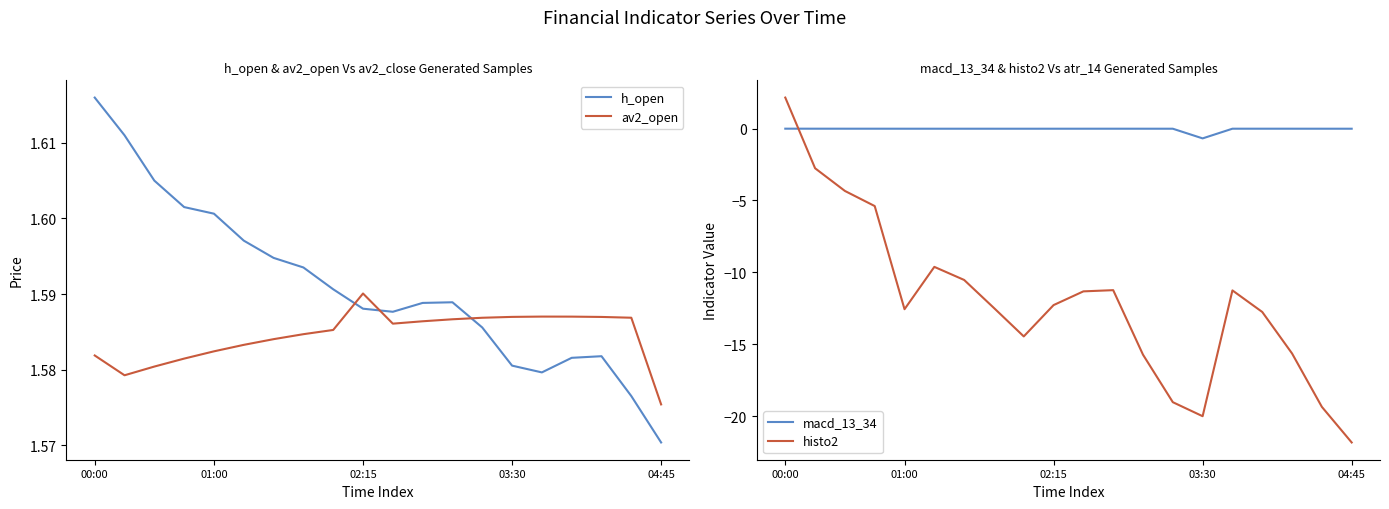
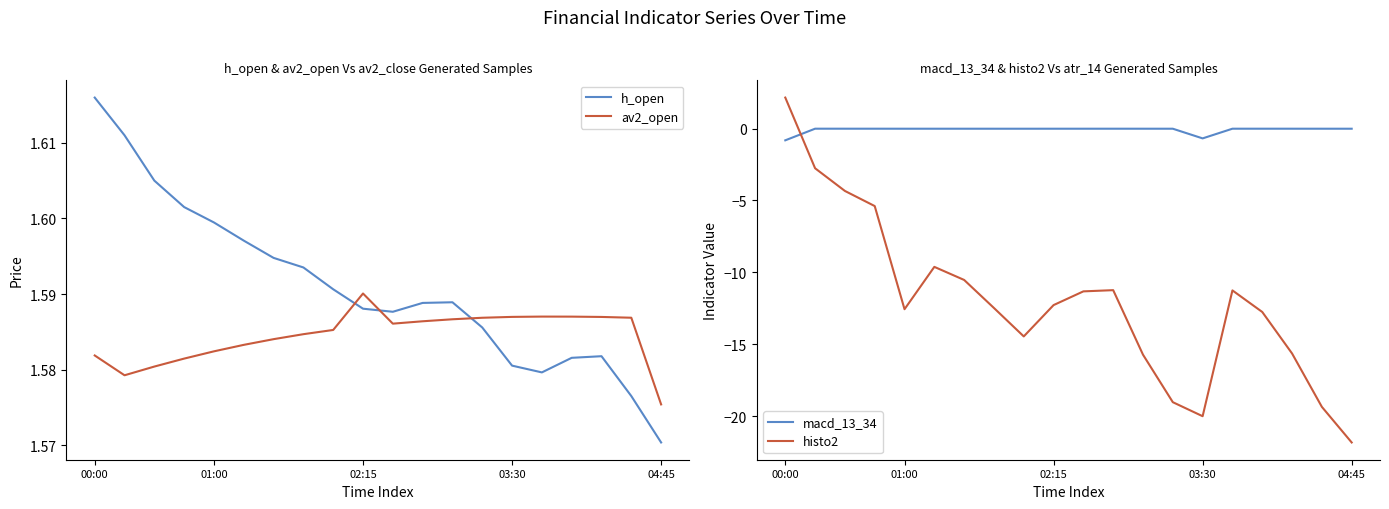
h_open & av2_open Vs av2_close Generated Samples, h_open, 01:00: 1.601 -> 1.599
macd_13_34 & histo2 Vs atr_14 Generated Samples, macd_13_34, 00:00: 0.0 -> -0.8
